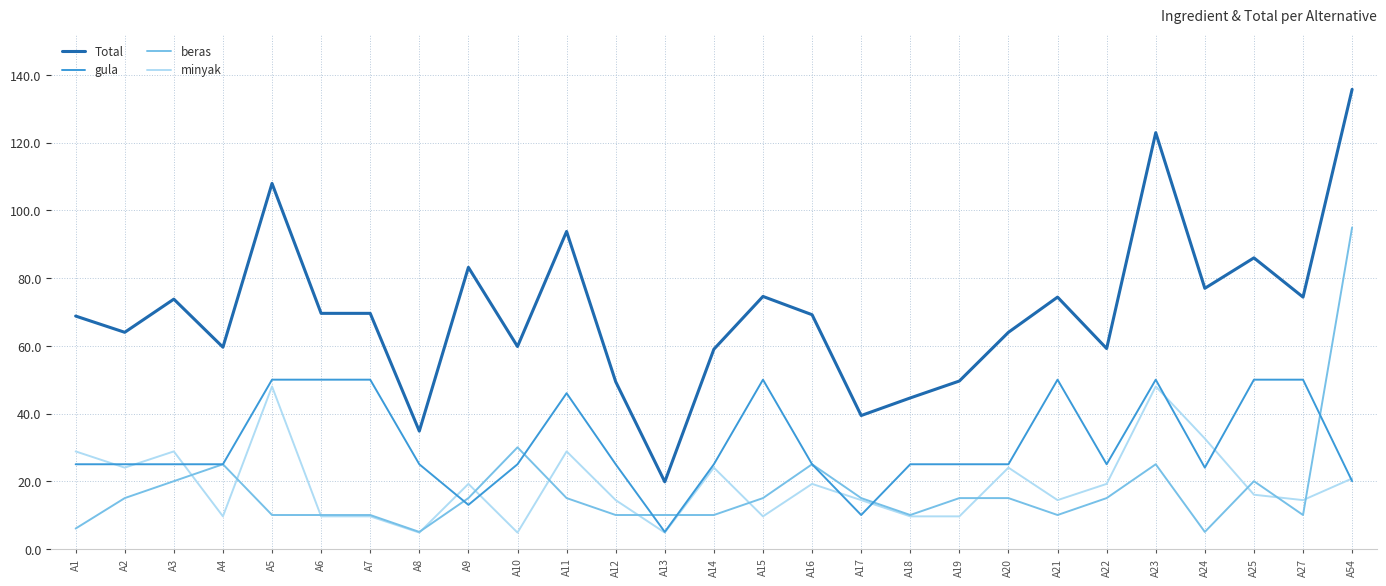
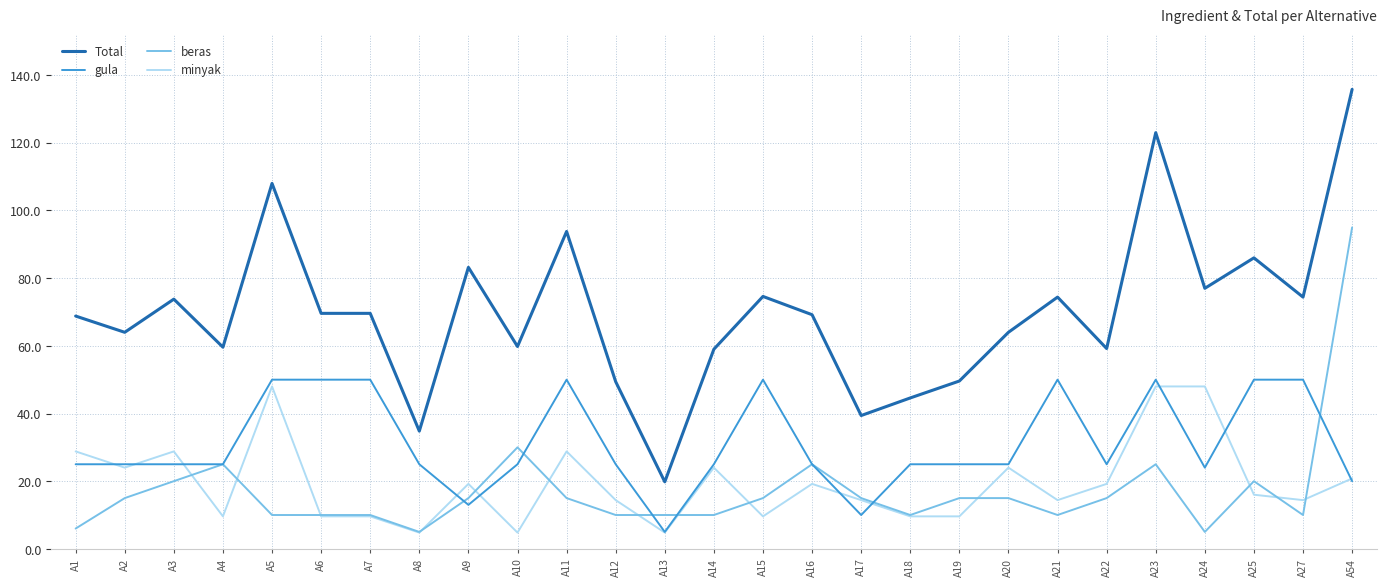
gula, A11: 46 -> 50
minyak, A24: 33 -> 48
